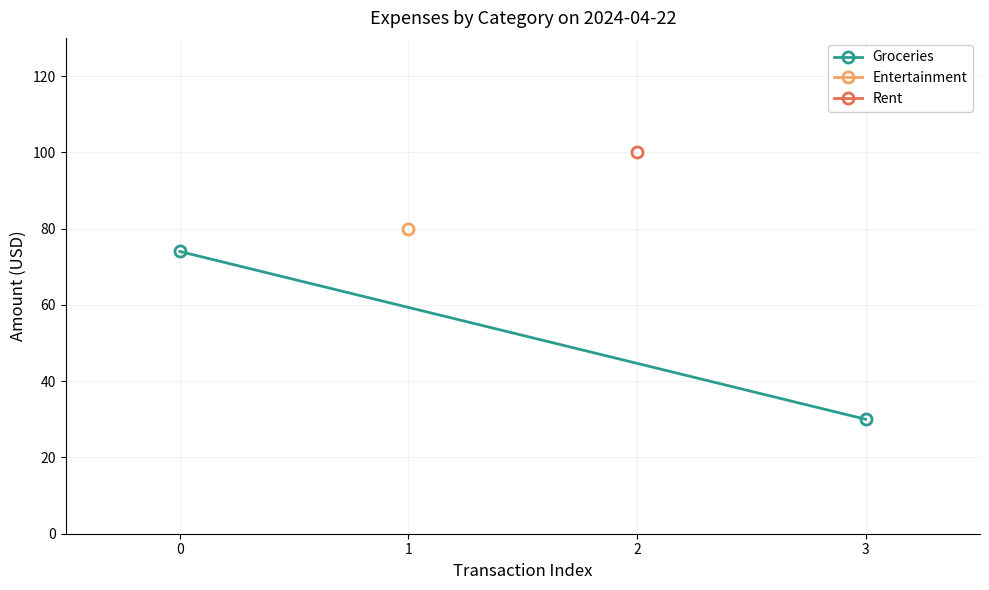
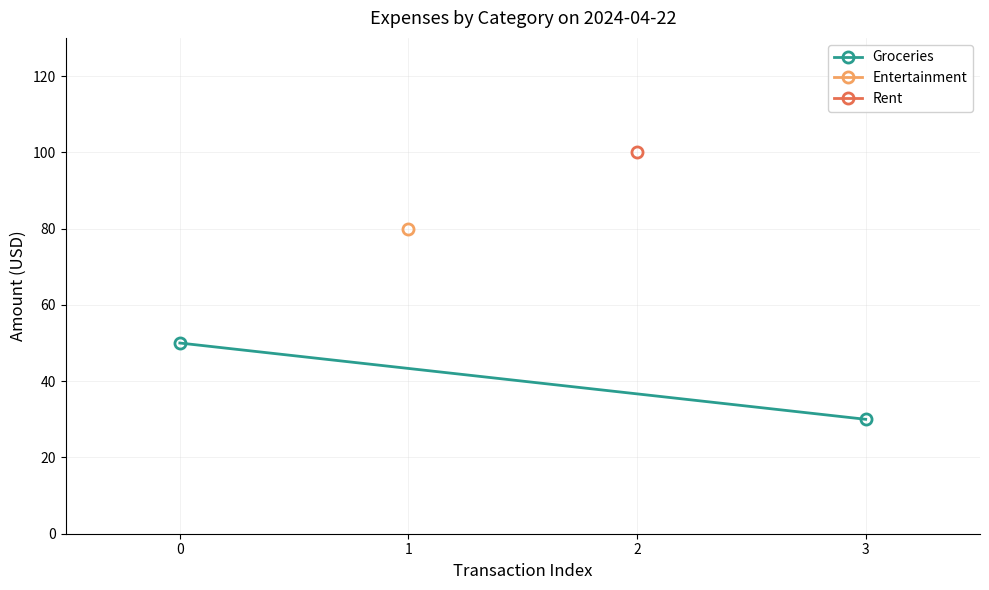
Groceries, 0: 74 -> 50
